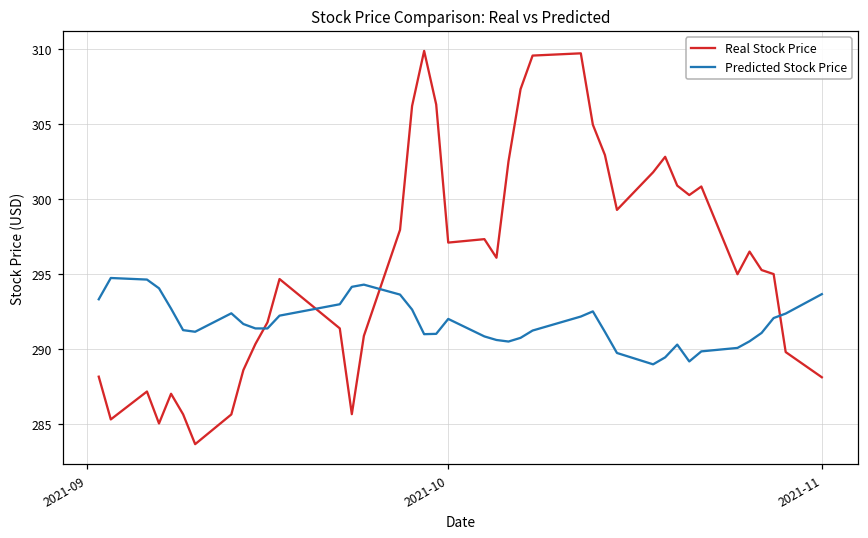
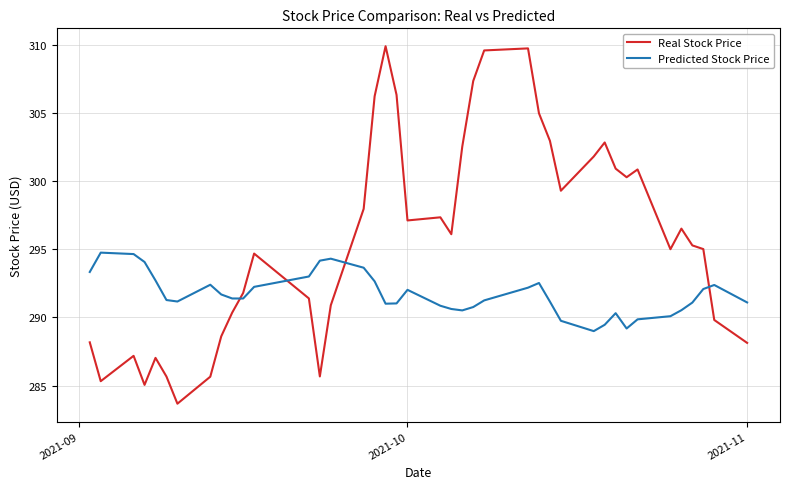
Predicted Stock Price, 2021-11: 293.7 -> 291.1
